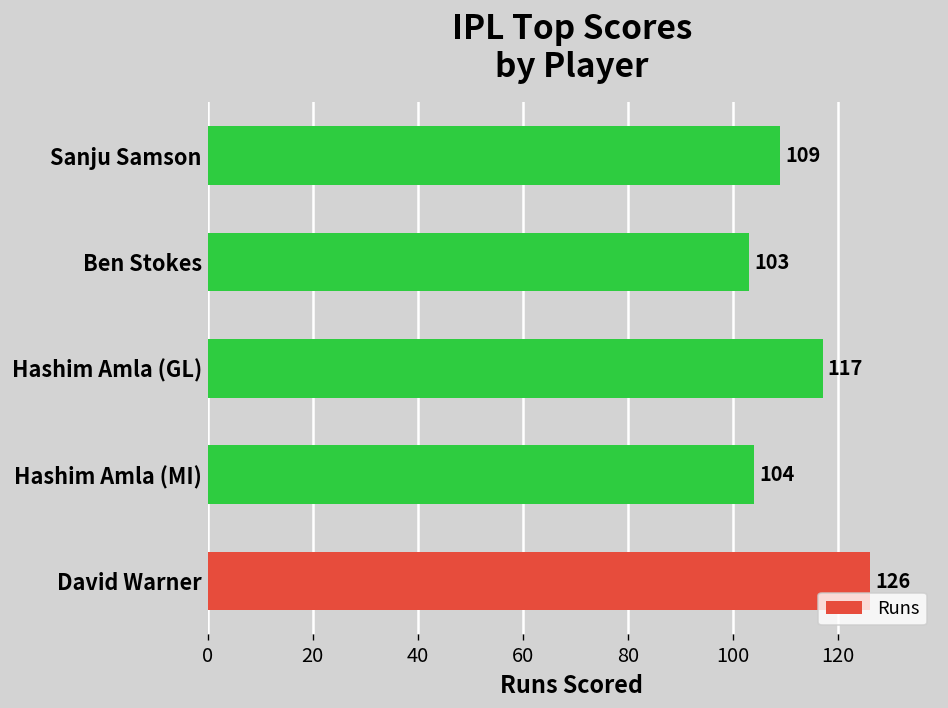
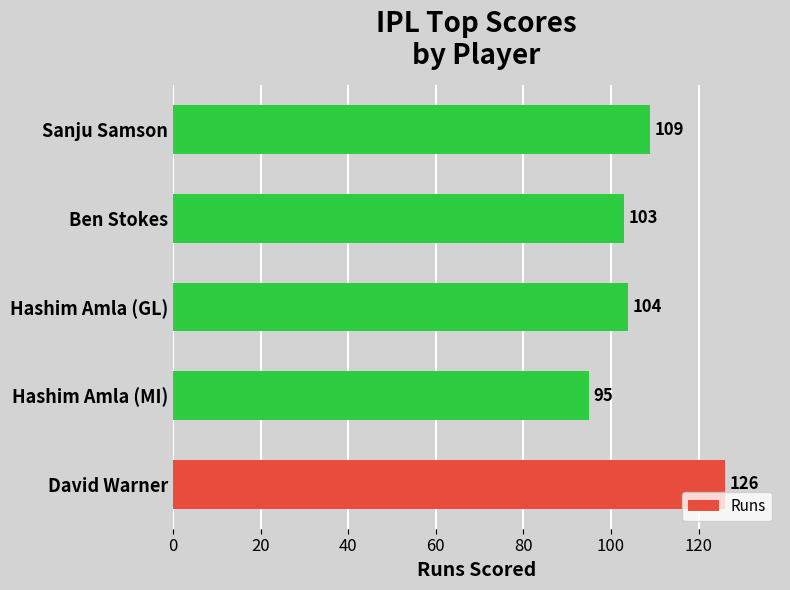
Hashim Amla (GL): 117 -> 104
Hashim Amla (MI): 104 -> 95
